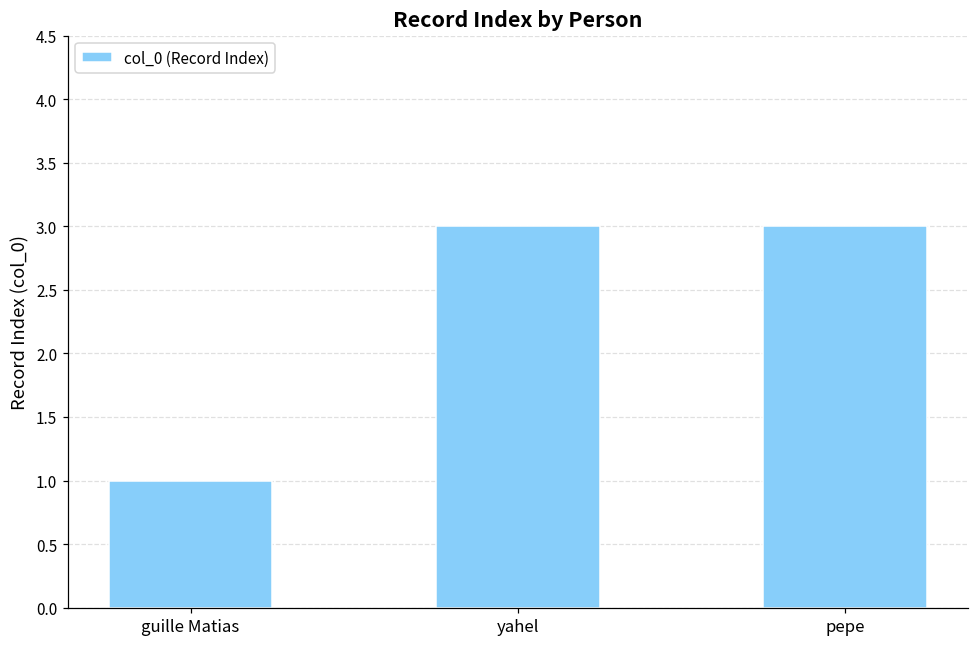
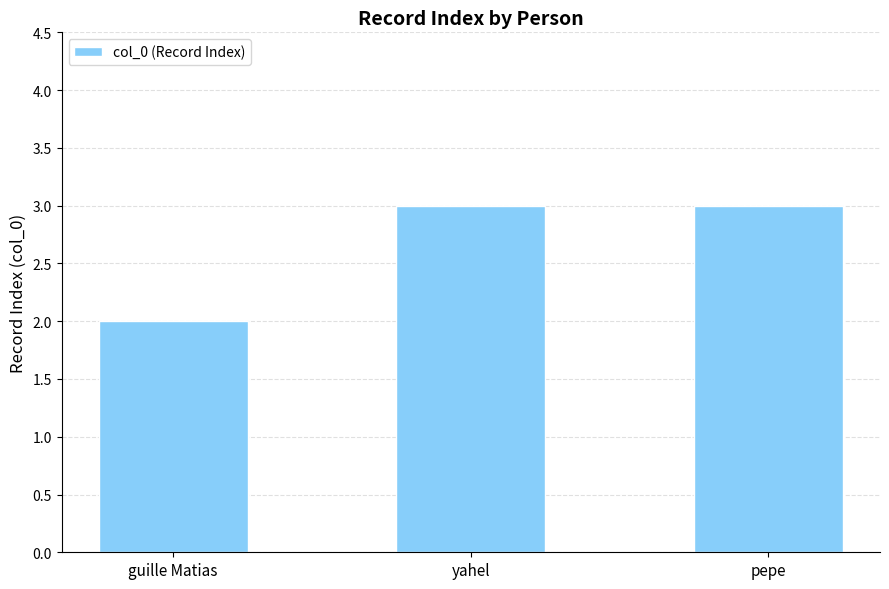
guille Matias: 1 -> 2
